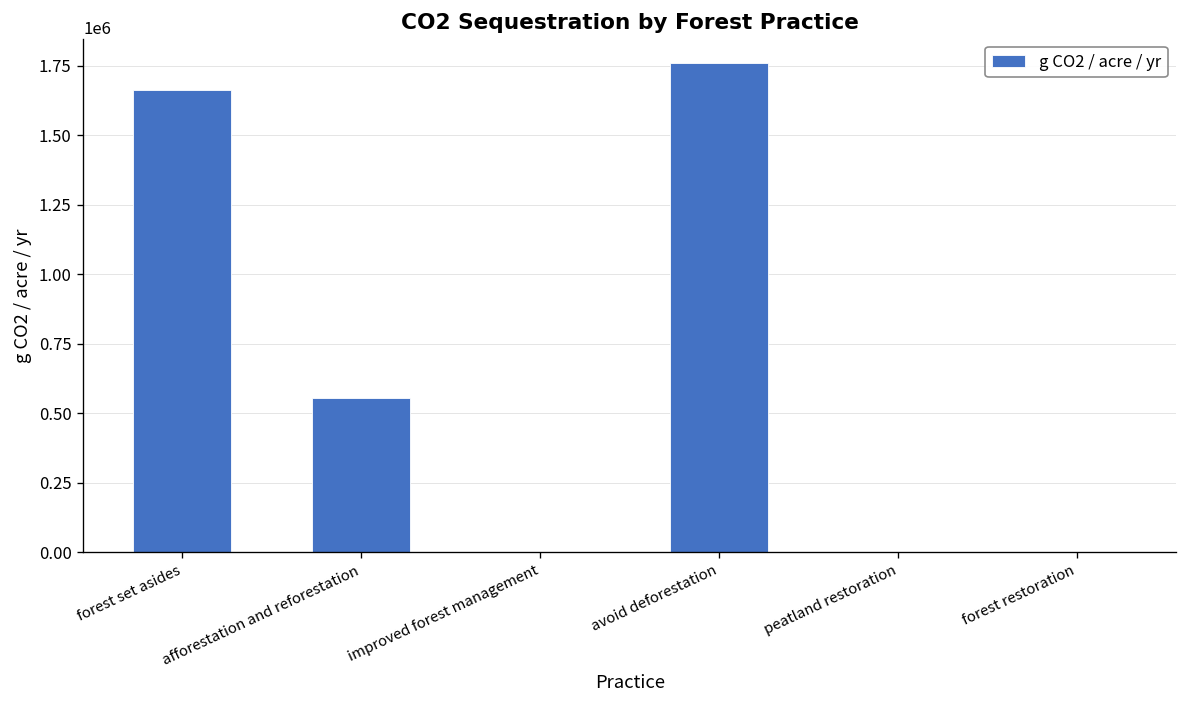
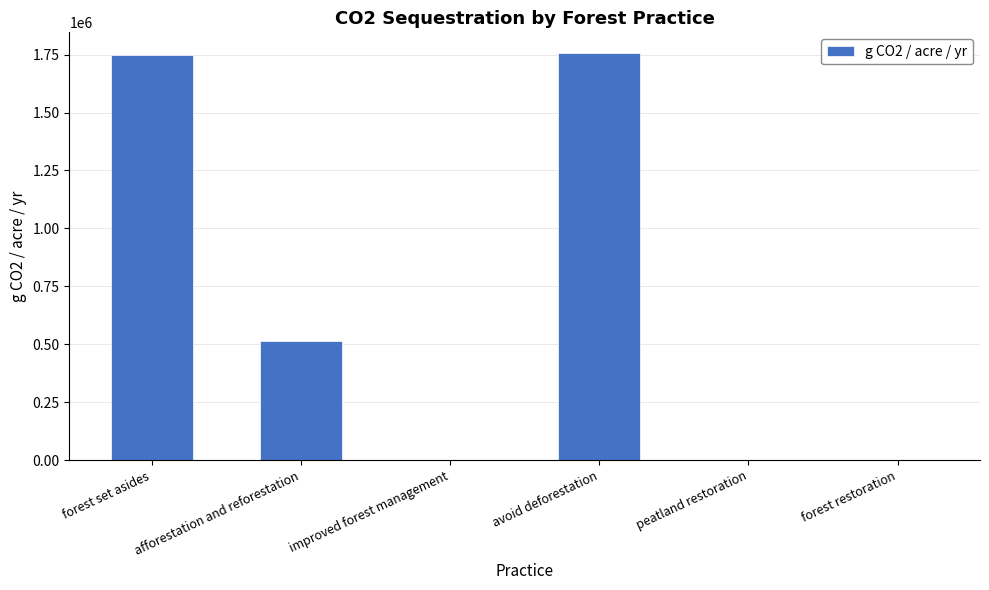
forest set asides: 1660000 -> 1750000
afforestation and reforestation: 560000 -> 510000
